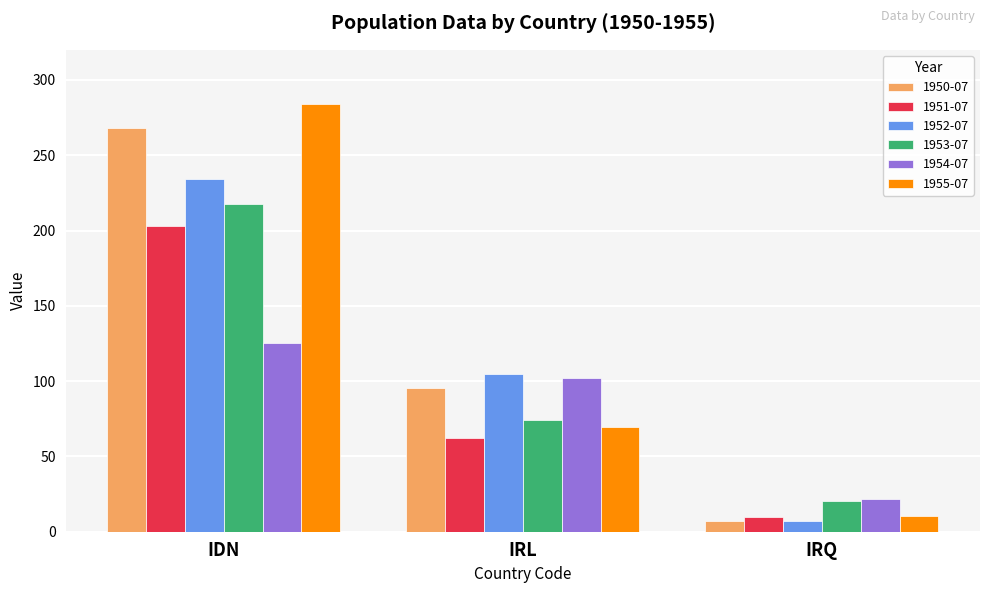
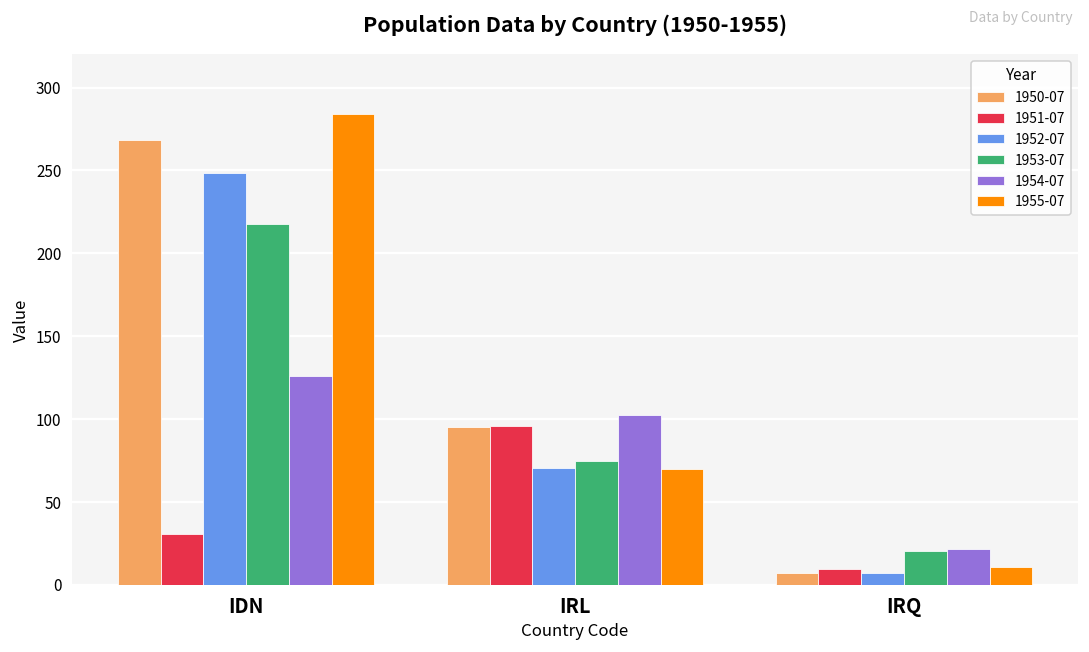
1951-07, IDN: 203 -> 31
1952-07, IDN: 234 -> 249
1951-07, IRL: 62 -> 96
1952-07, IRL: 104 -> 70
